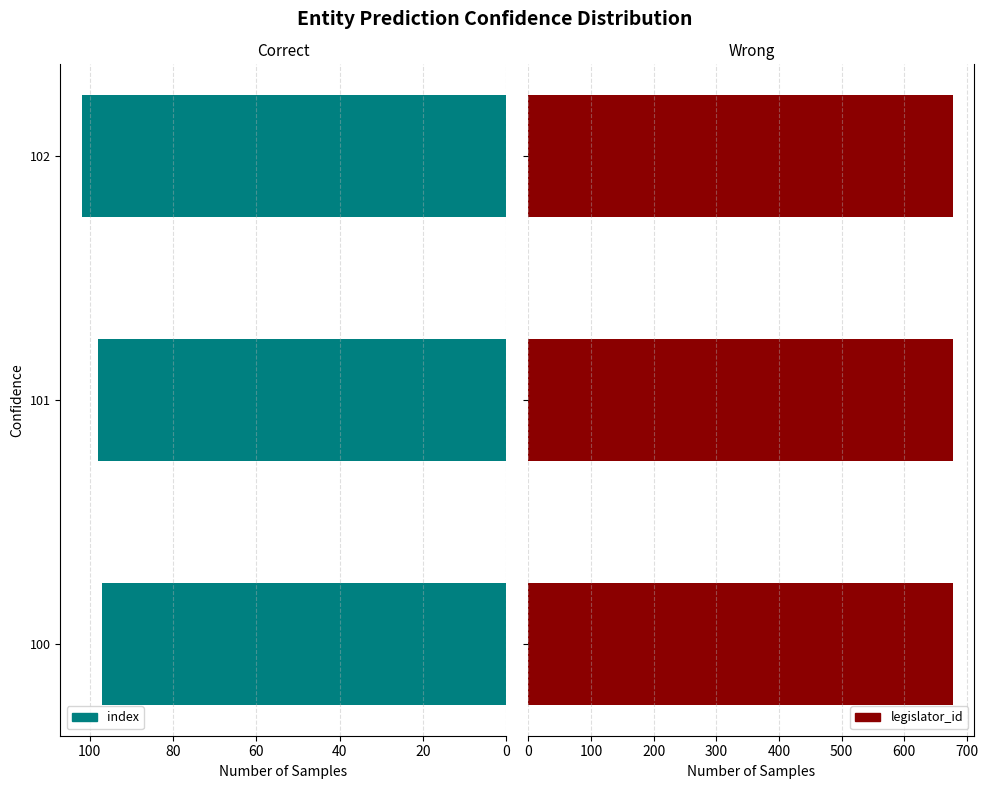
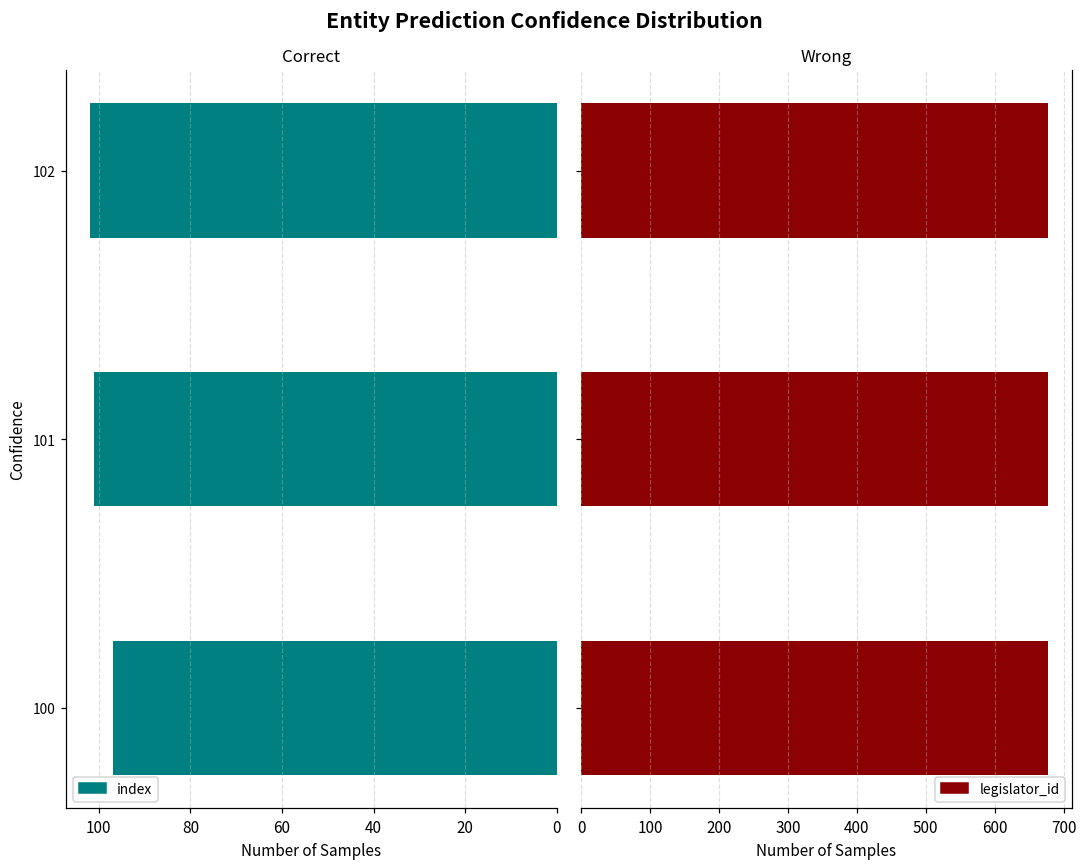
Correct, 101: 98 -> 101
